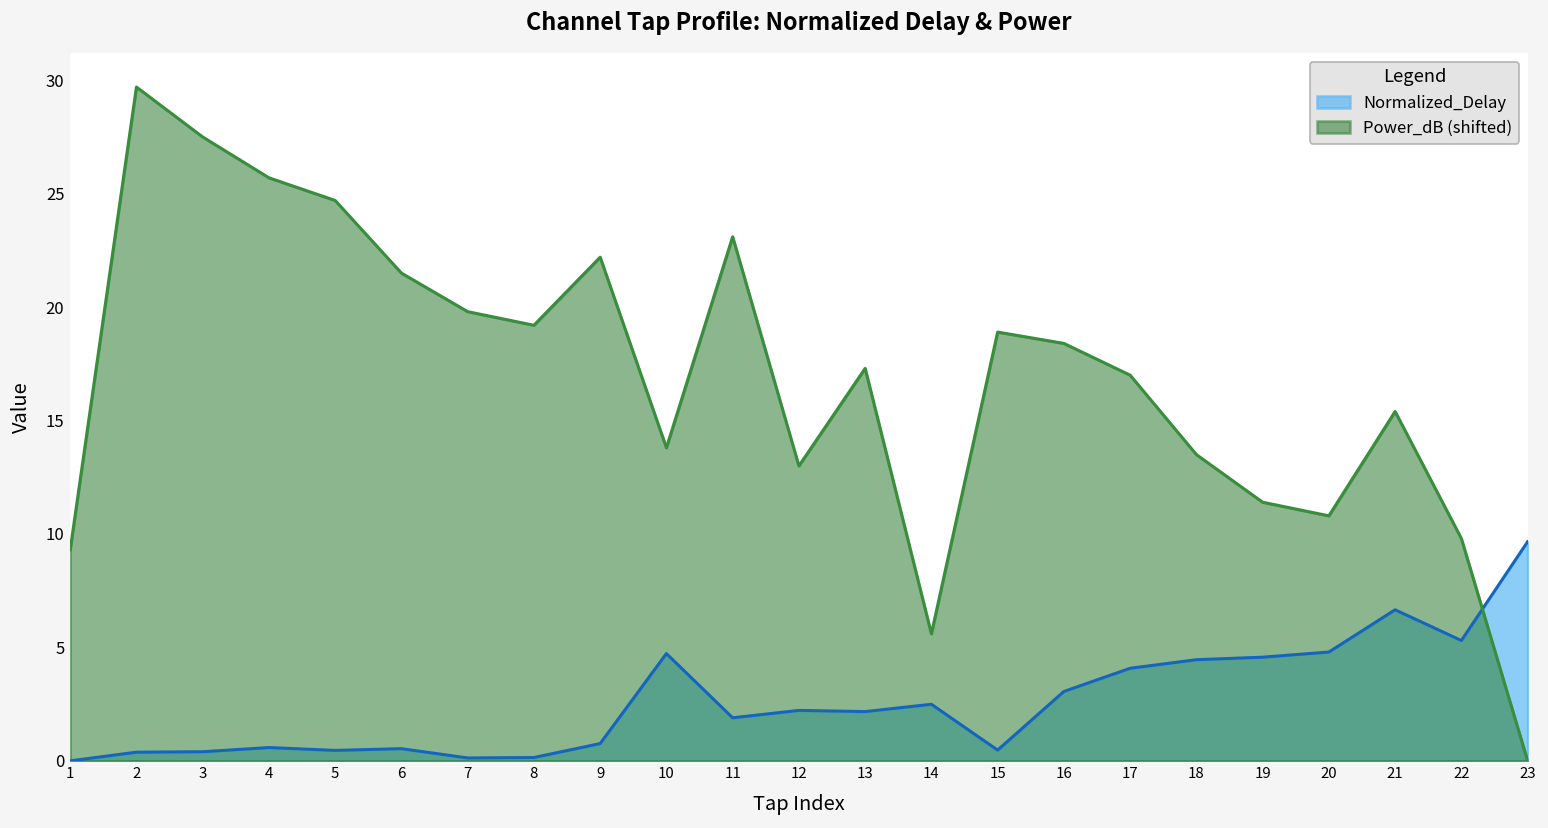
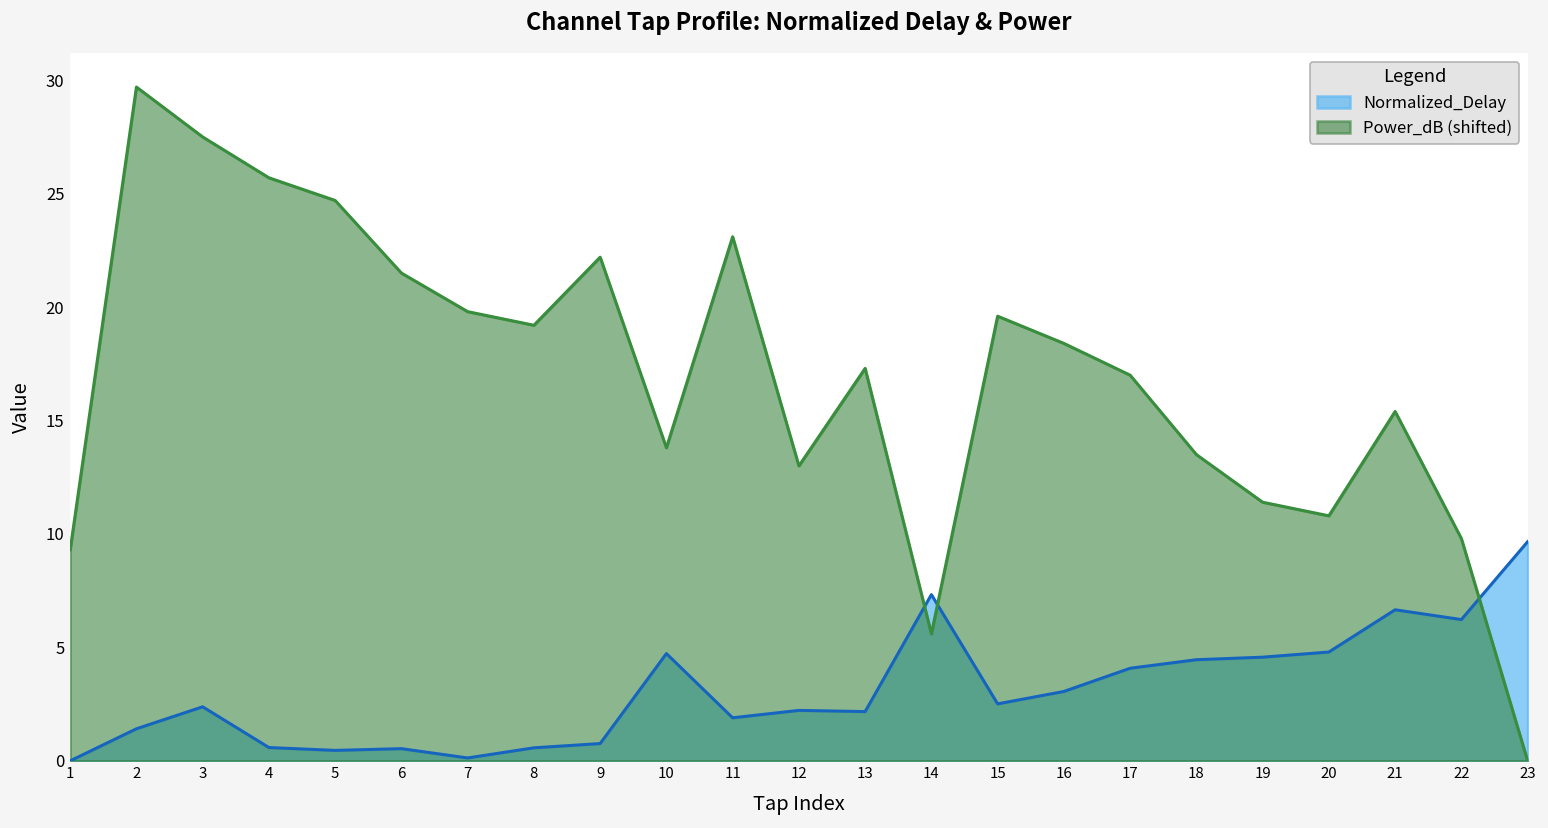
Normalized_Delay, 2: 0.4 -> 1.4
Normalized_Delay, 3: 0.4 -> 2.4
Normalized_Delay, 8: 0.1 -> 0.6
Normalized_Delay, 14: 2.5 -> 7.3
Normalized_Delay, 15: 0.5 -> 2.5
Power_dB (shifted), 15: 18.9 -> 19.6
Normalized_Delay, 22: 5.3 -> 6.2
